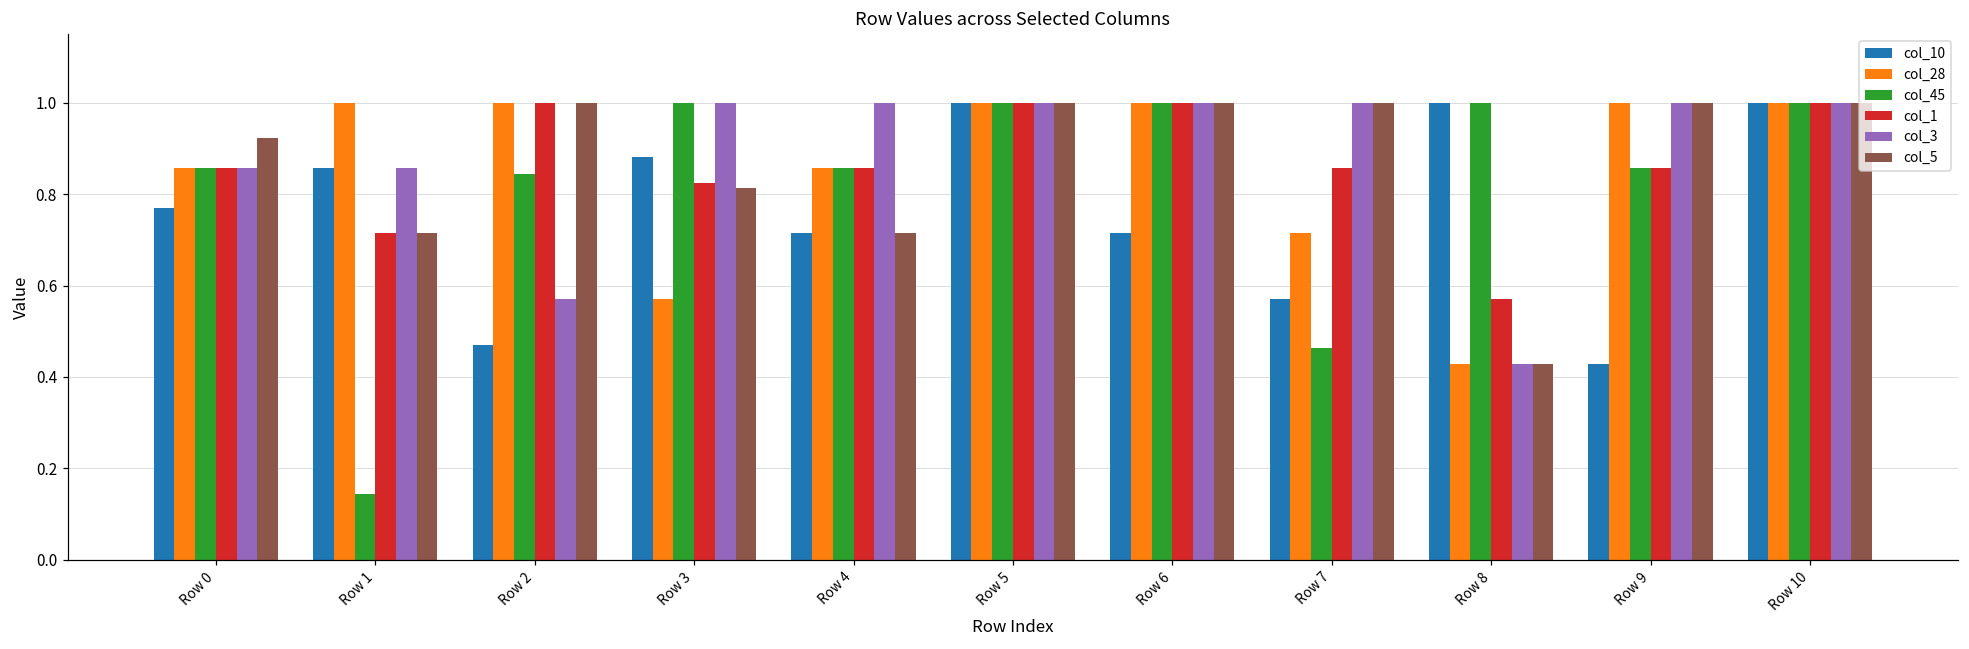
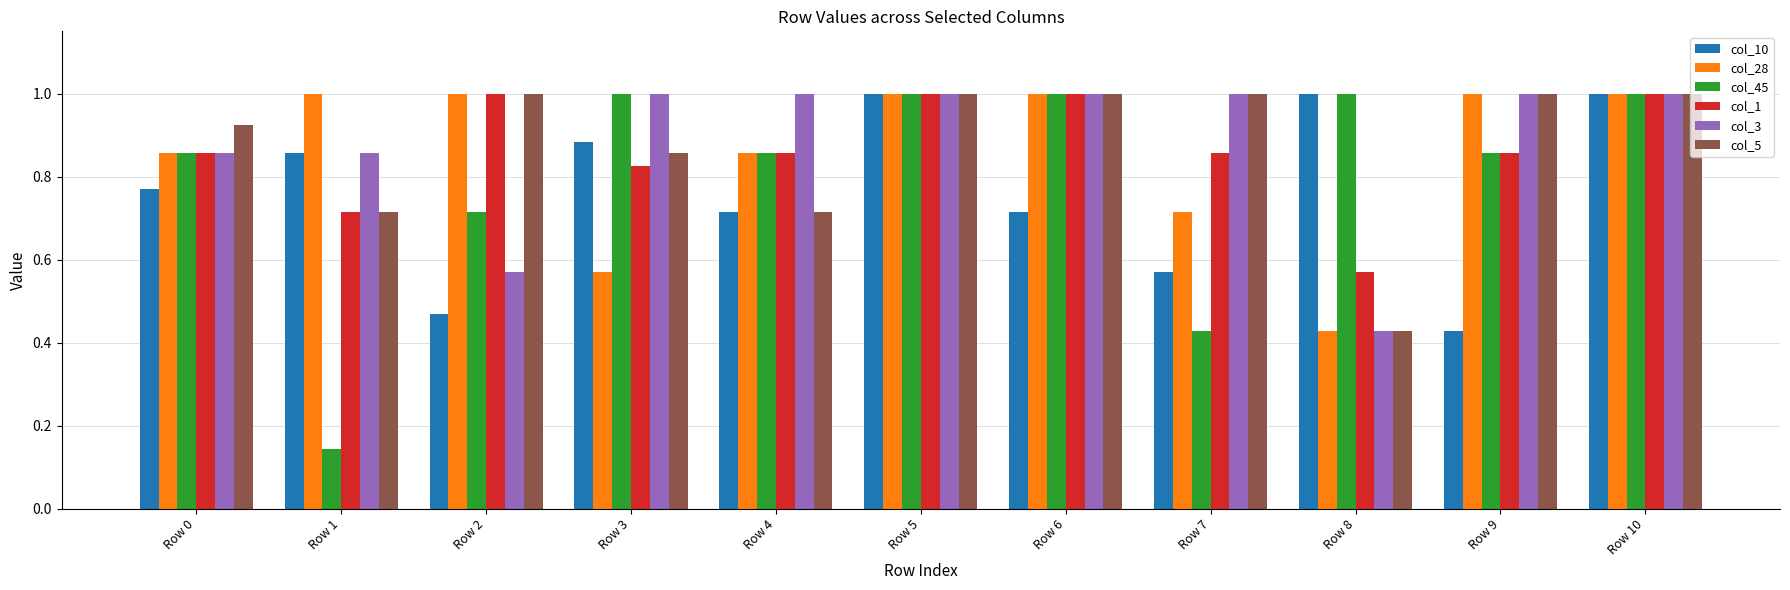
col_45, Row 2: 0.84 -> 0.71
col_5, Row 3: 0.81 -> 0.86
col_45, Row 7: 0.46 -> 0.43
